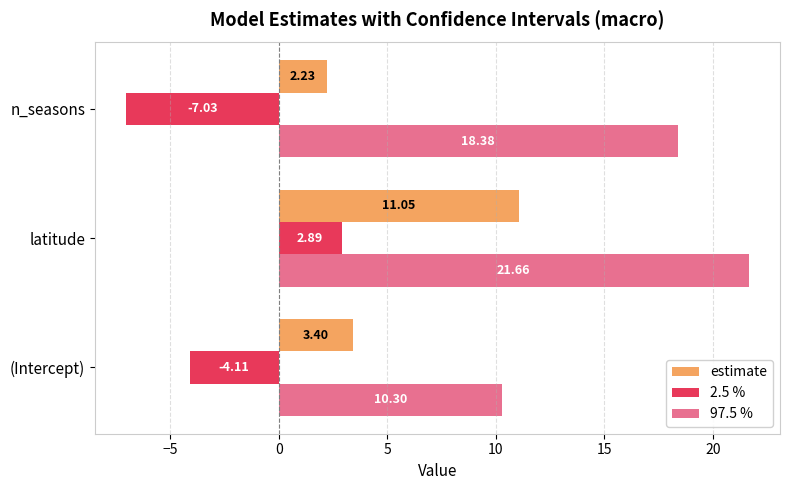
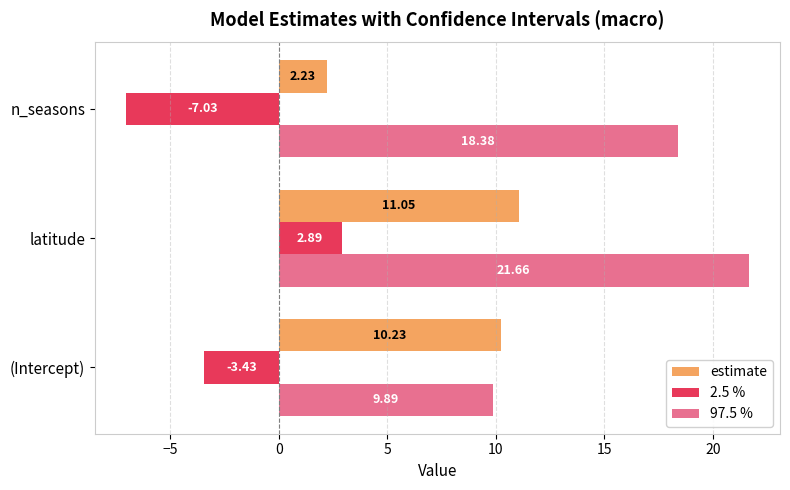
estimate, (Intercept): 3.40 -> 10.23
2.5 %, (Intercept): -4.11 -> -3.43
97.5 %, (Intercept): 10.30 -> 9.89
